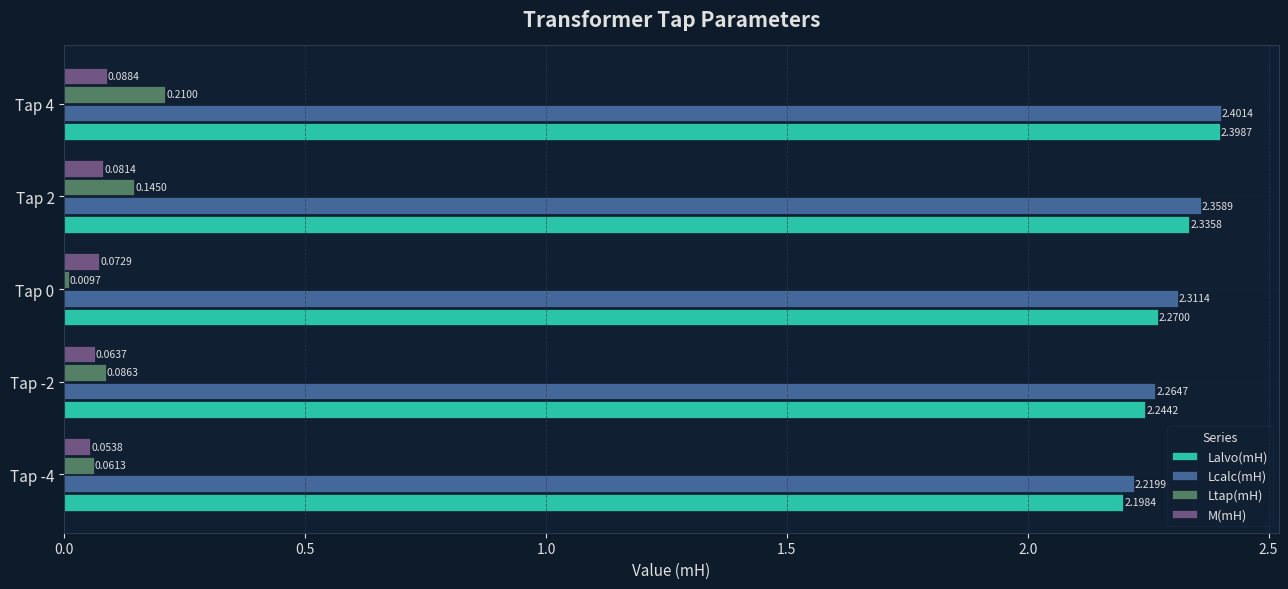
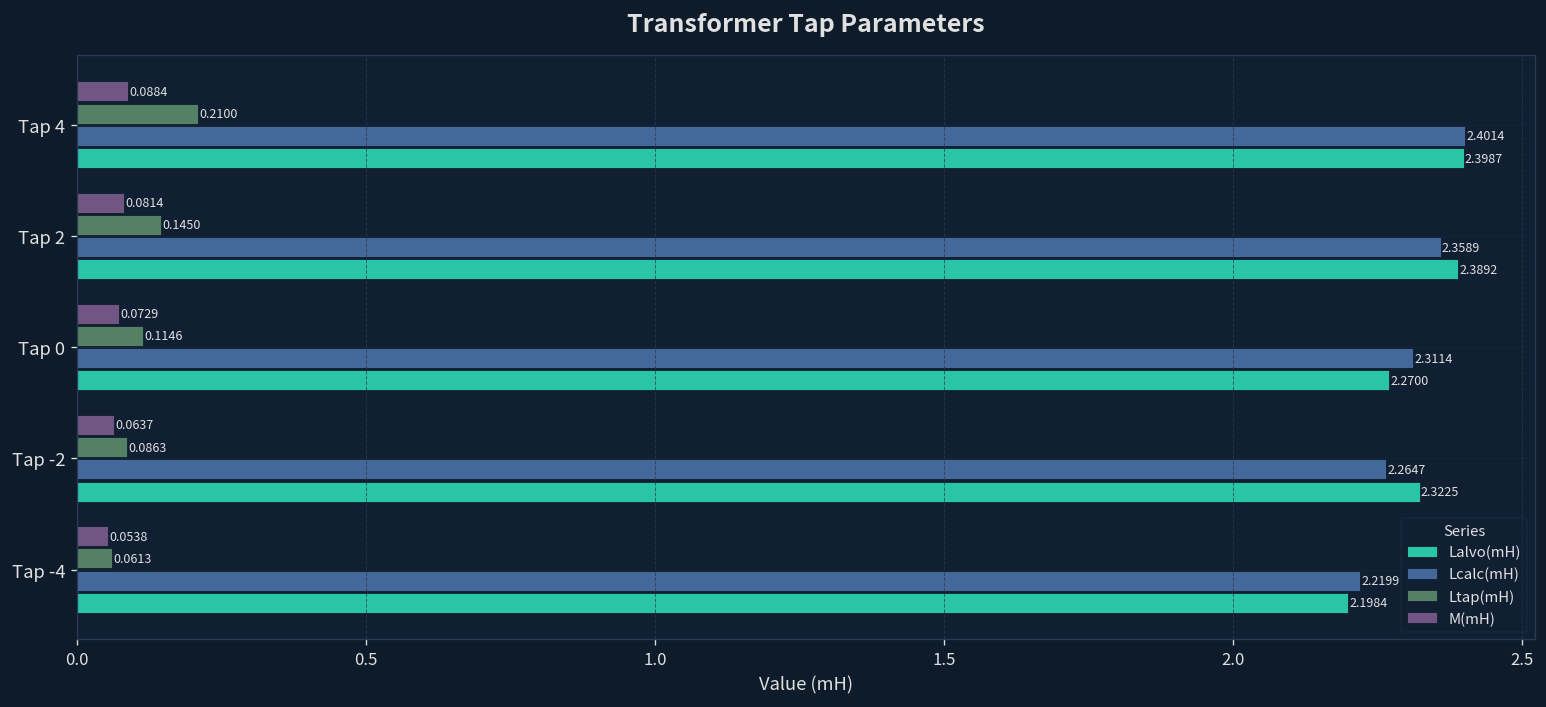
Lalvo(mH), Tap 2: 2.3358 -> 2.3892
Ltap(mH), Tap 0: 0.0097 -> 0.1146
Lalvo(mH), Tap -2: 2.2442 -> 2.3225
